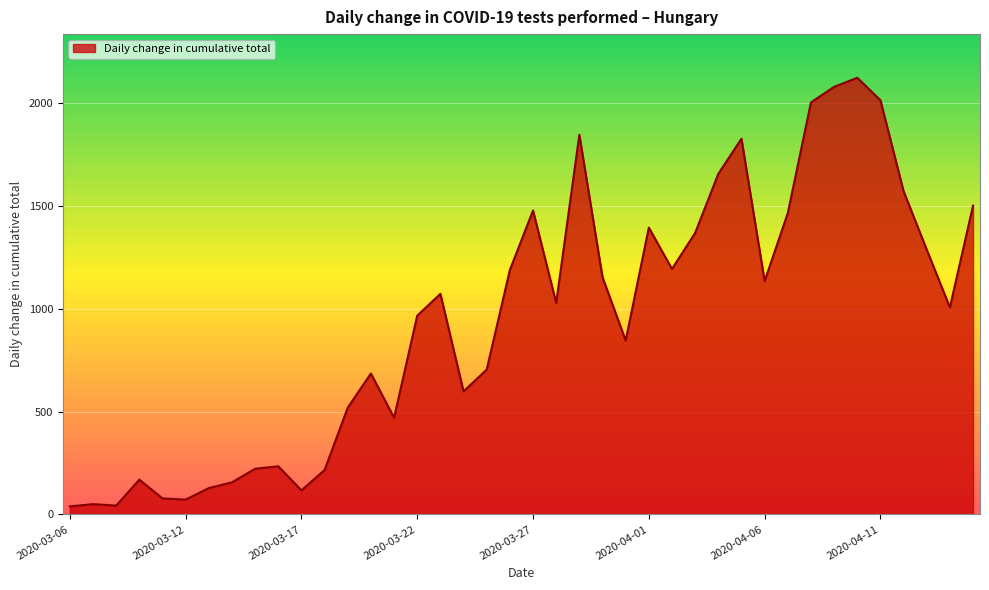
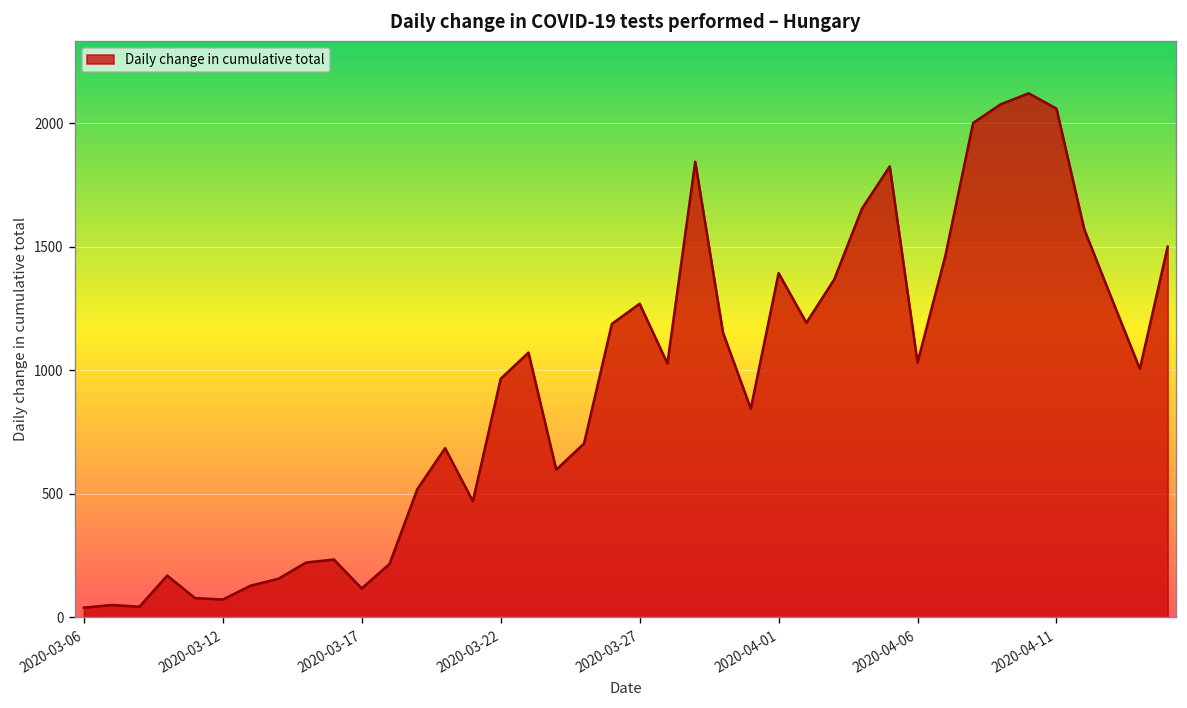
2020-03-27: 1480 -> 1270
2020-04-06: 1130 -> 1030
2020-04-11: 2010 -> 2060
